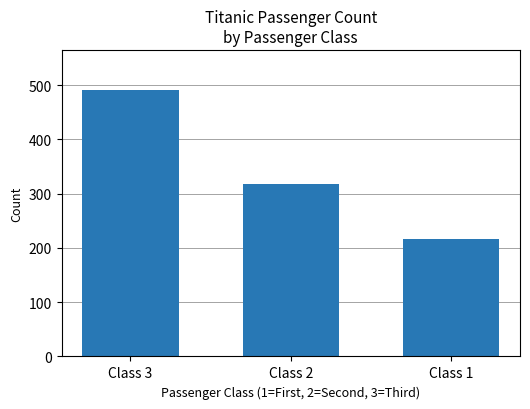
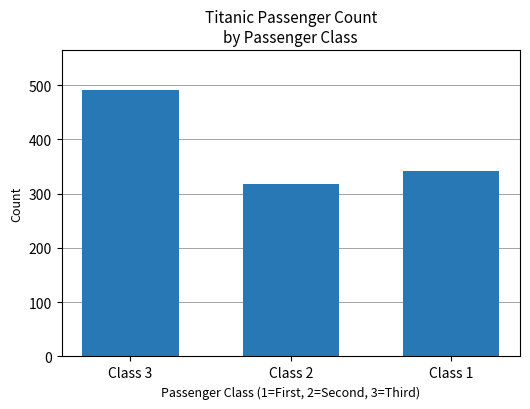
Class 1: 220 -> 340
